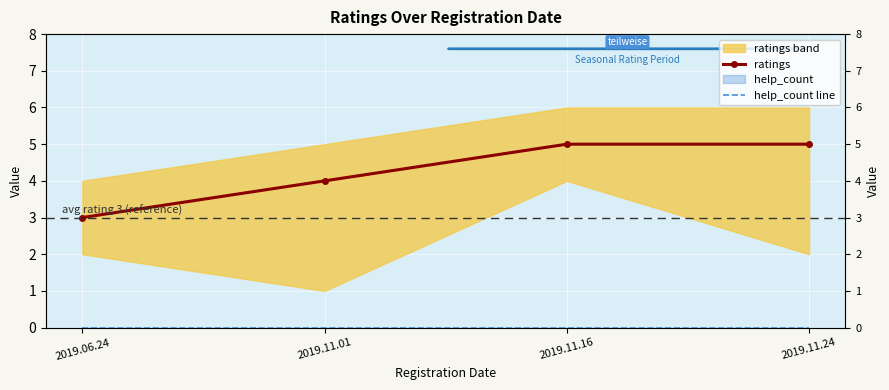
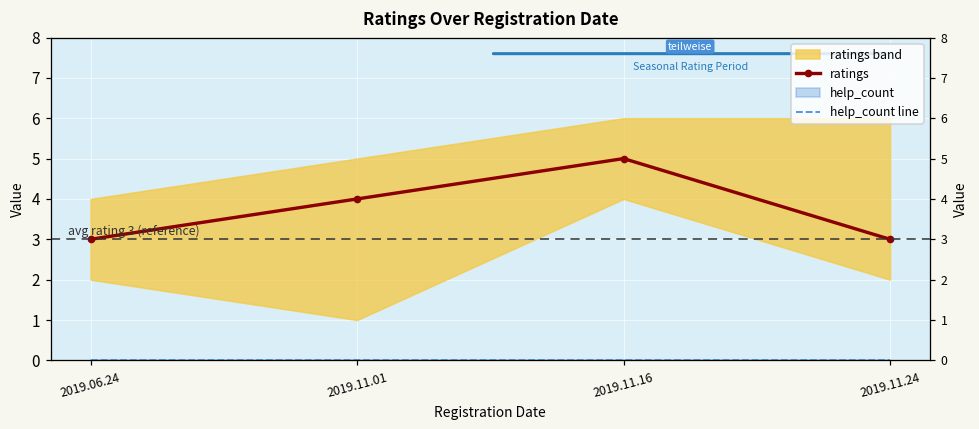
ratings, 2019.11.24: 5 -> 3
